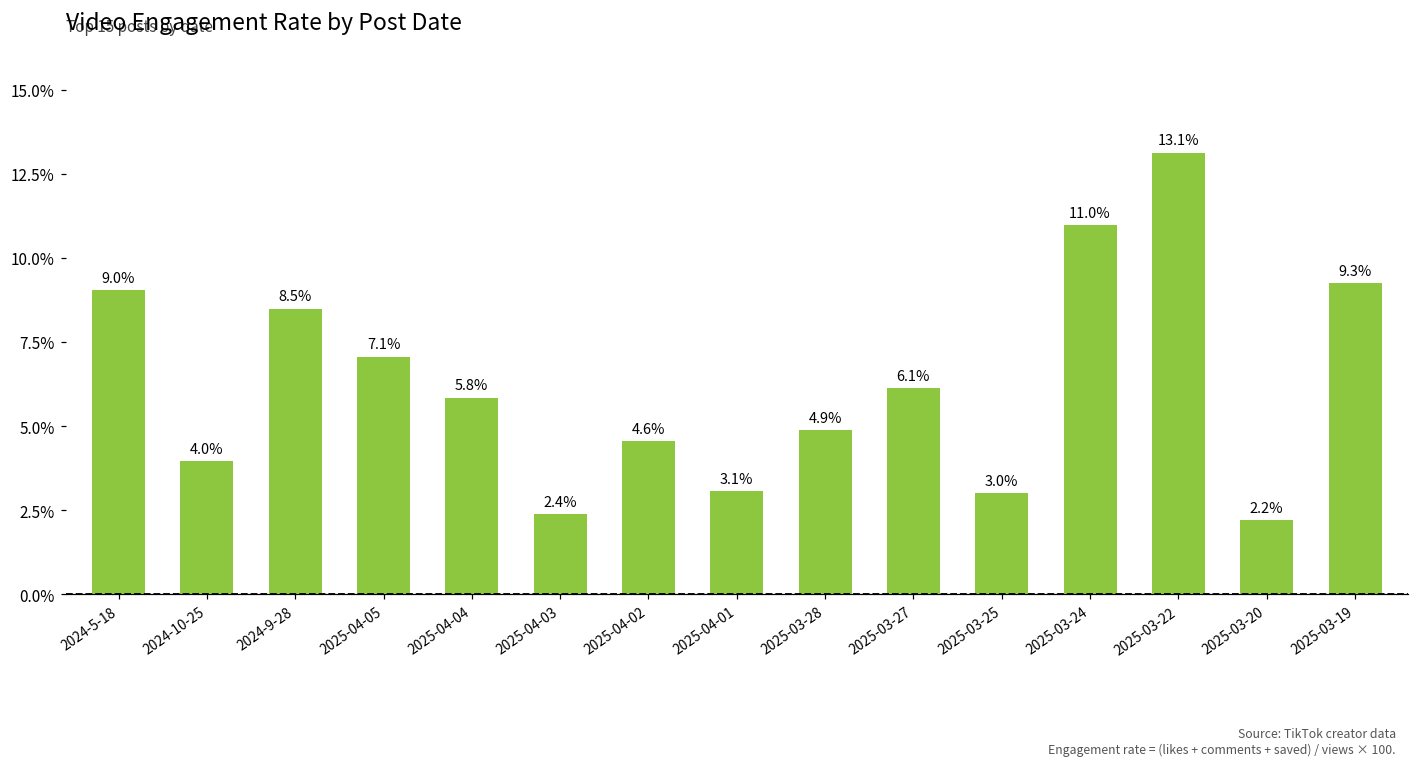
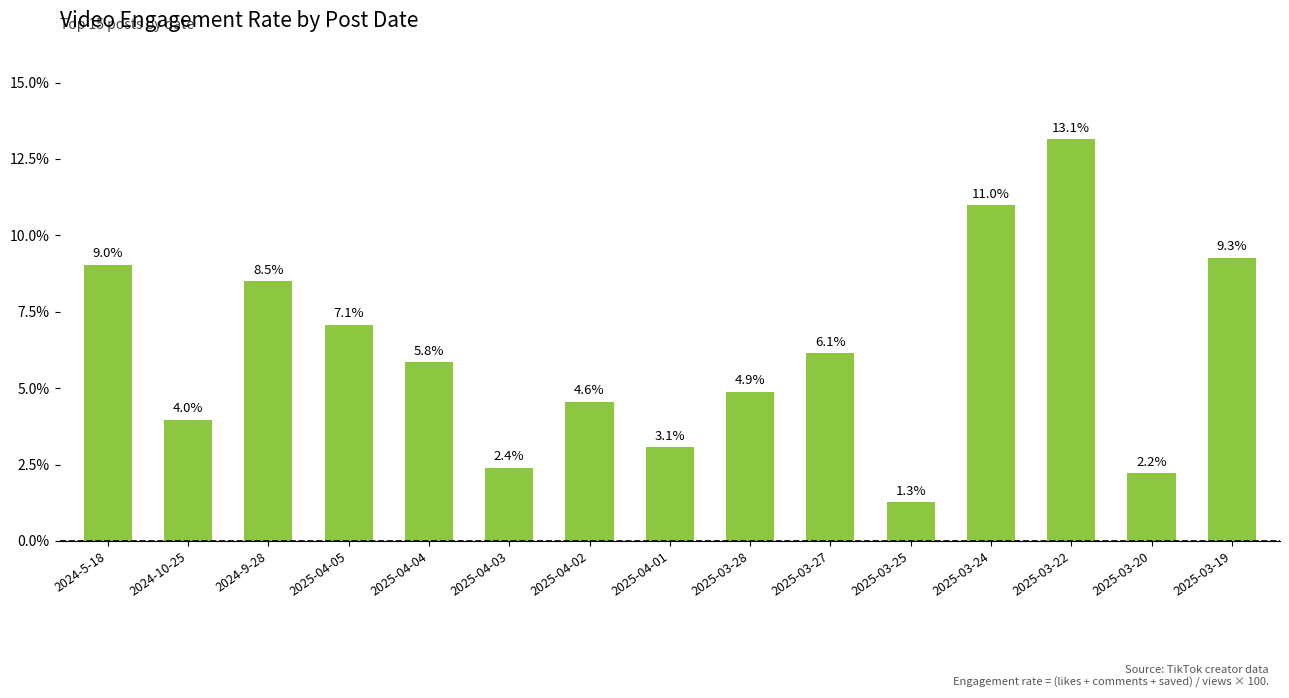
2025-03-25: 3.0% -> 1.3%
